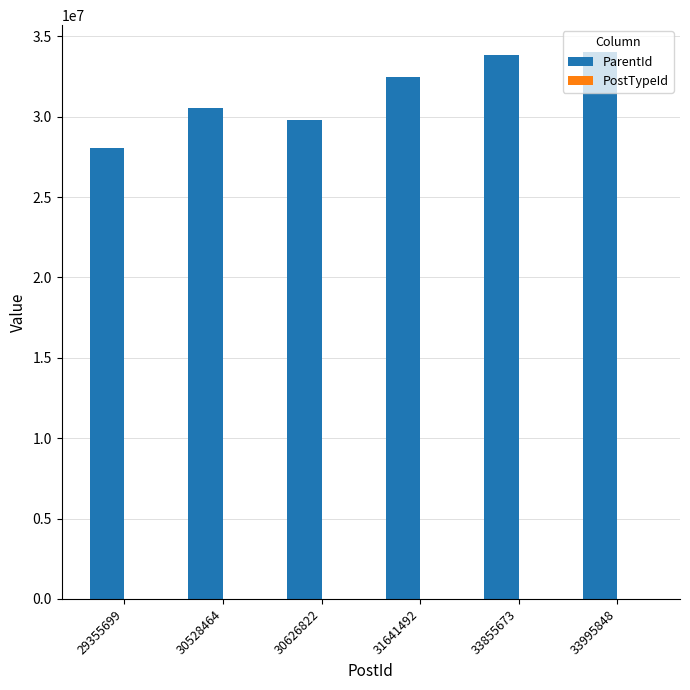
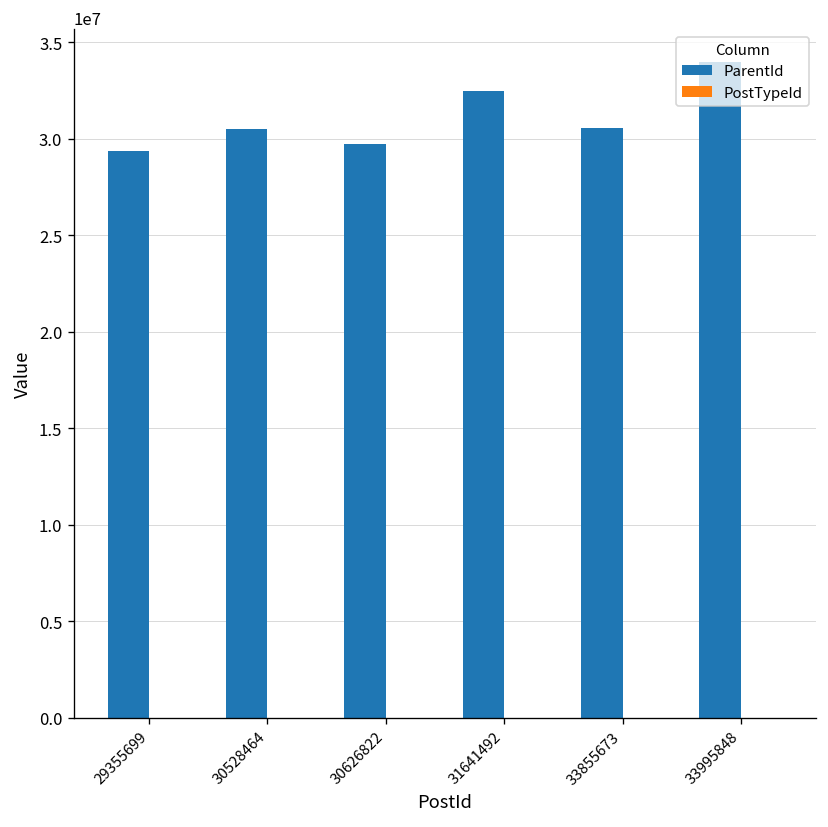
ParentId, 29355699: 28100000 -> 29400000
ParentId, 33855673: 33900000 -> 30600000
